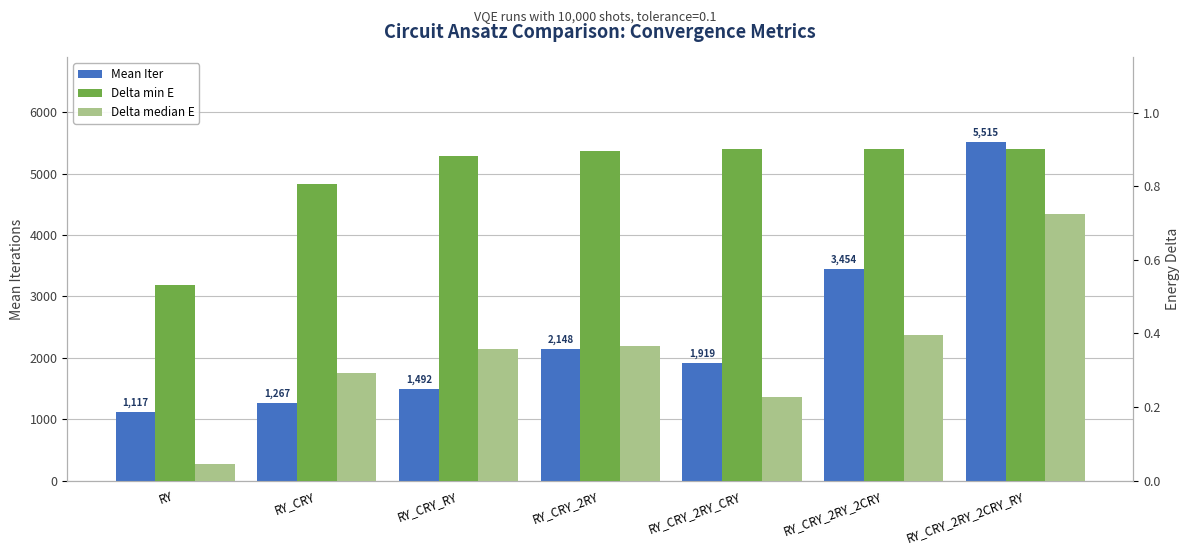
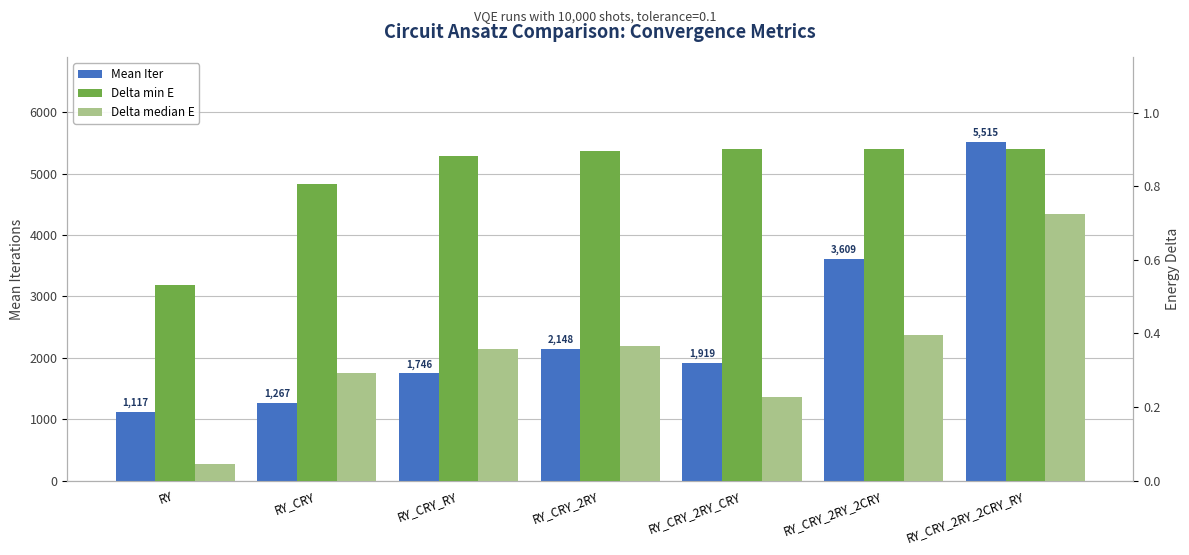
Mean Iter, RY_CRY_RY: 1,492 -> 1,746
Mean Iter, RY_CRY_2RY_2CRY: 3,454 -> 3,609
